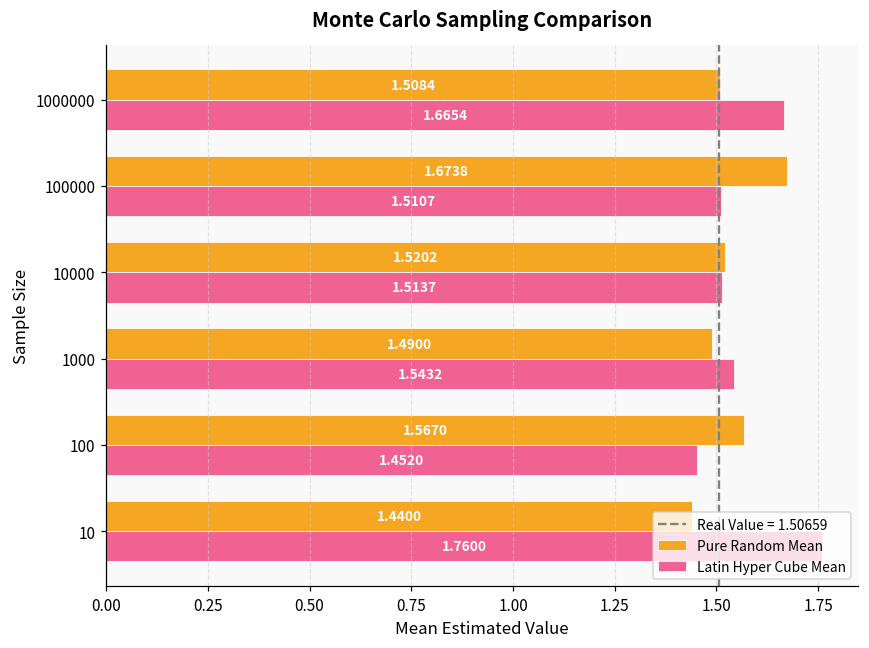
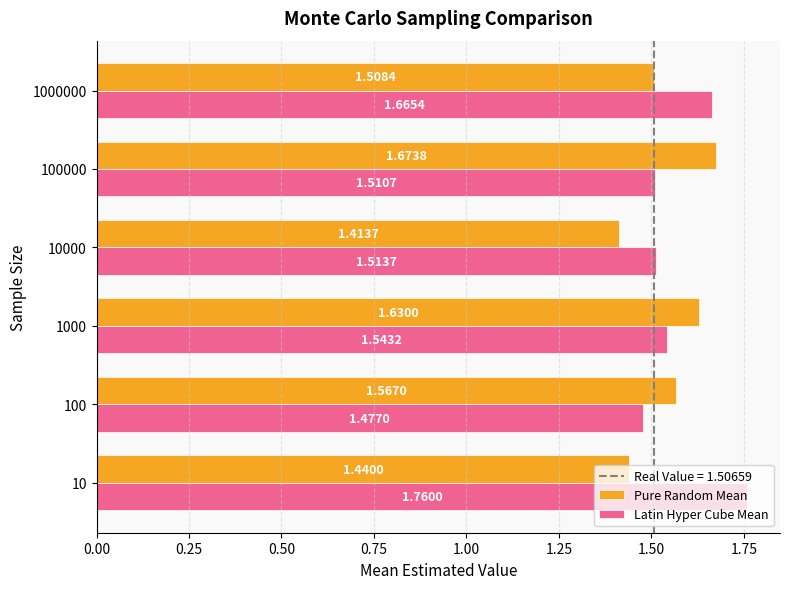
Pure Random Mean, 10000: 1.5202 -> 1.4137
Pure Random Mean, 1000: 1.4900 -> 1.6300
Latin Hyper Cube Mean, 100: 1.4520 -> 1.4770
